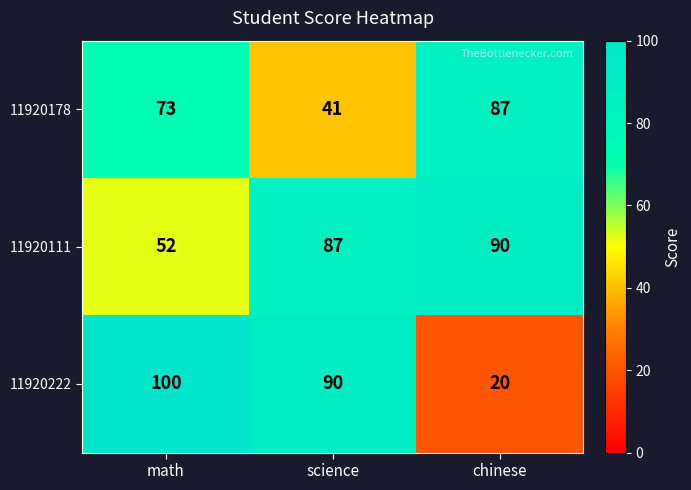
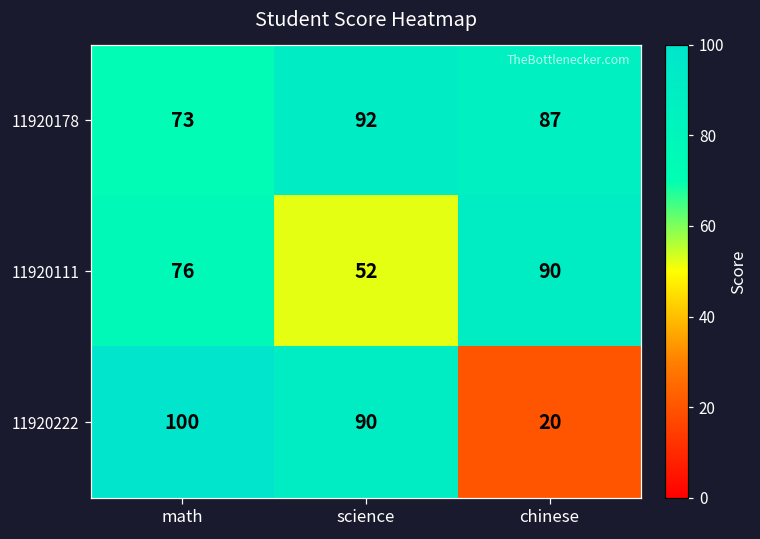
11920178, science: 41 -> 92
11920111, math: 52 -> 76
11920111, science: 87 -> 52
